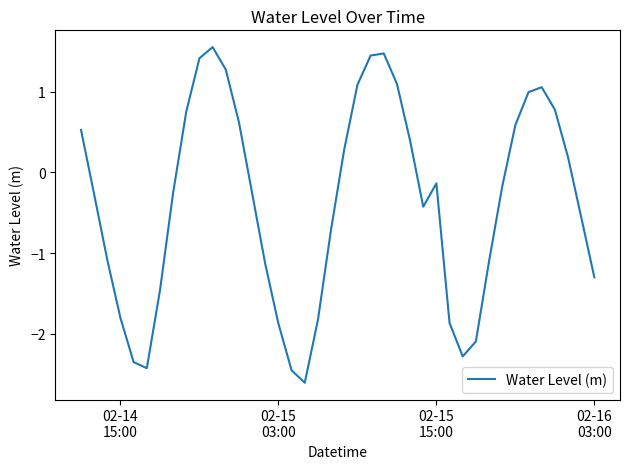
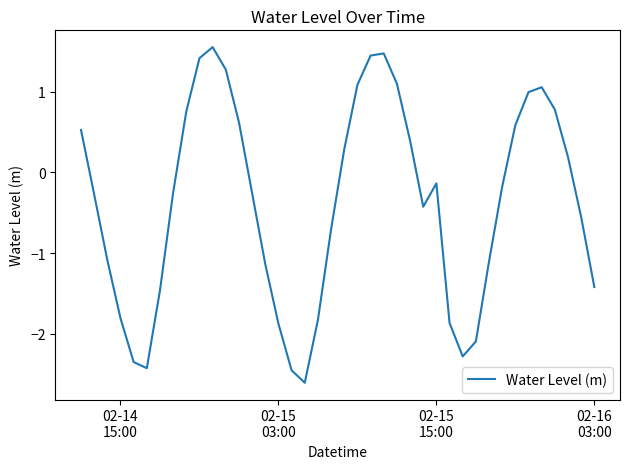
02-16 03:00: -1.3 -> -1.4
